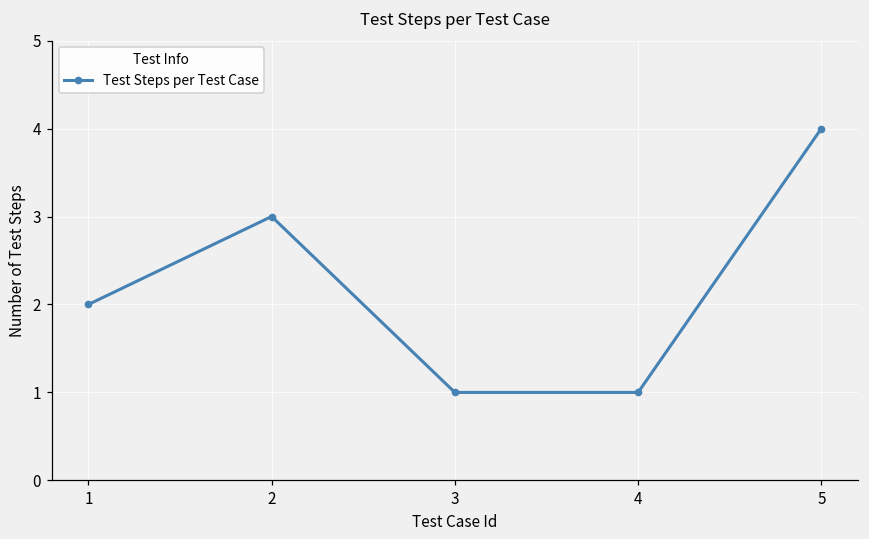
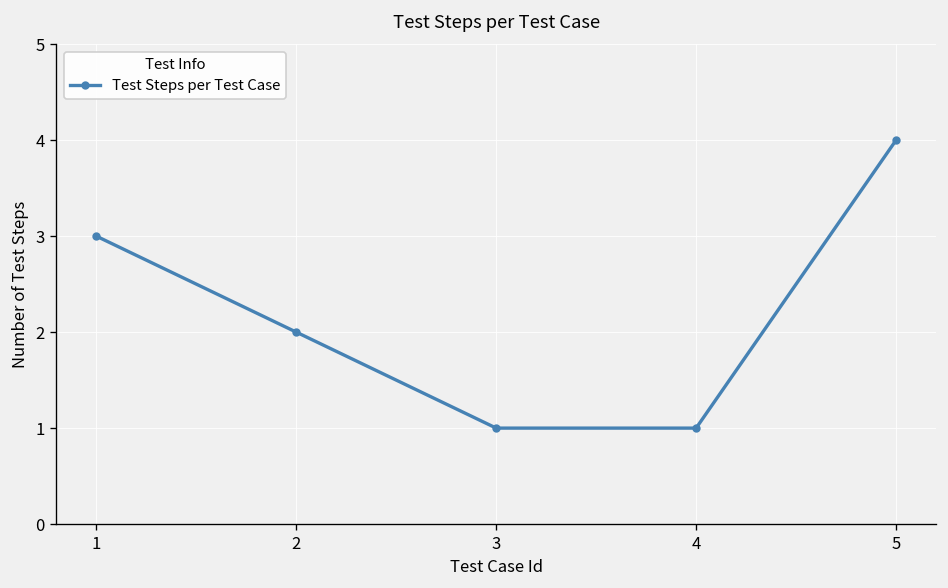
1: 2 -> 3
2: 3 -> 2
